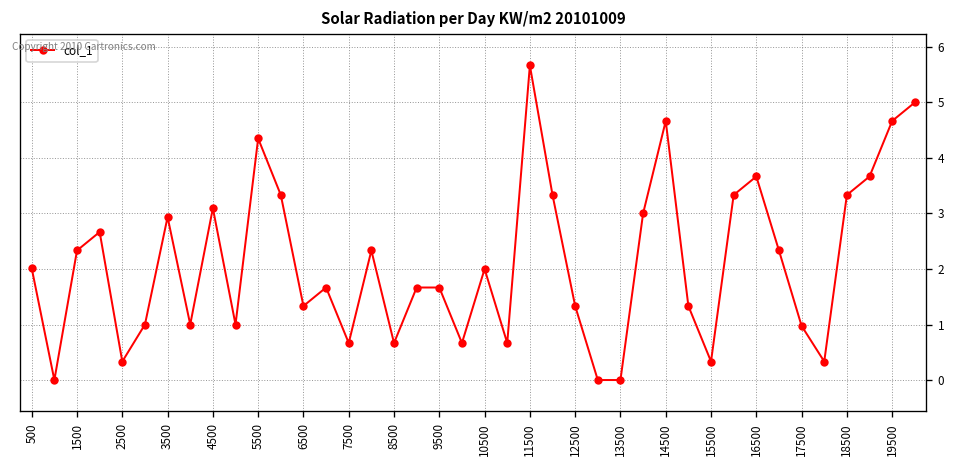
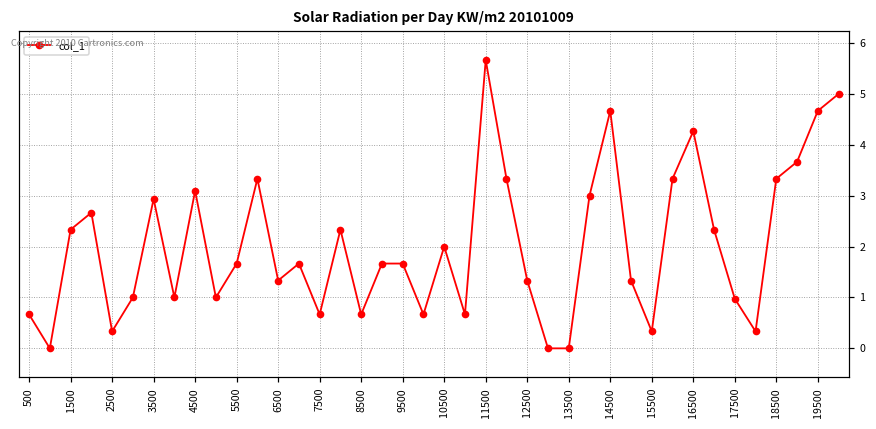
500: 2.0 -> 0.7
5500: 4.4 -> 1.7
16500: 3.7 -> 4.3
